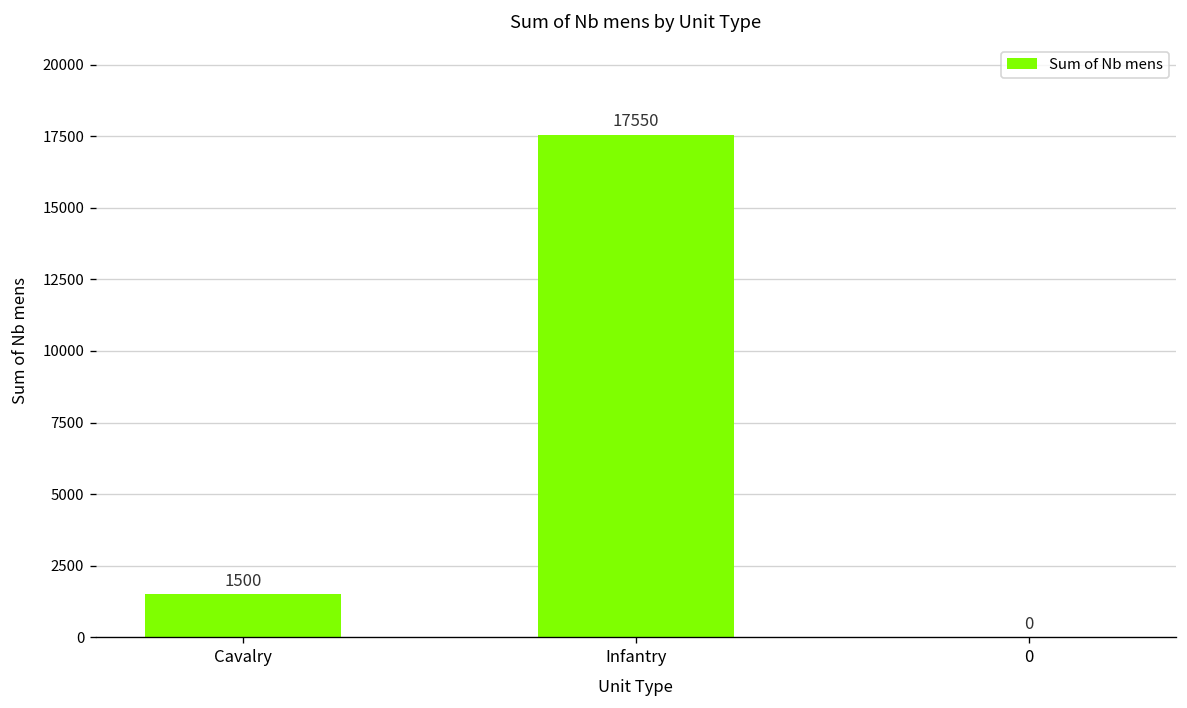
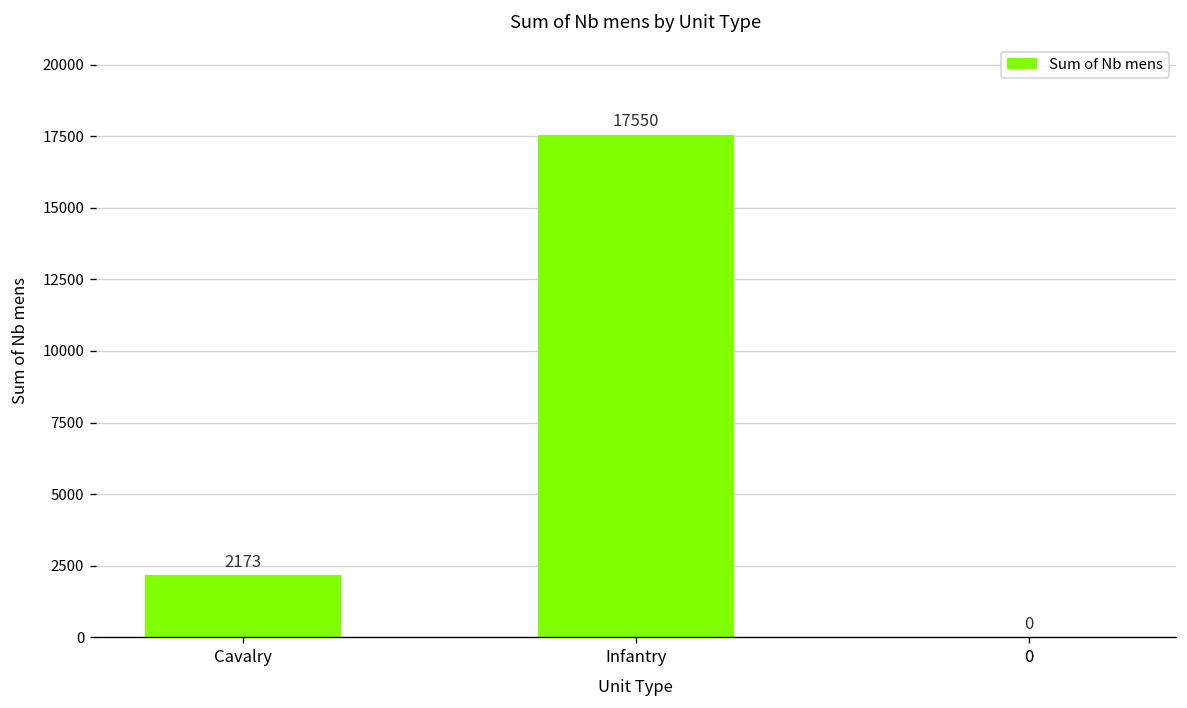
Cavalry: 1500 -> 2173
